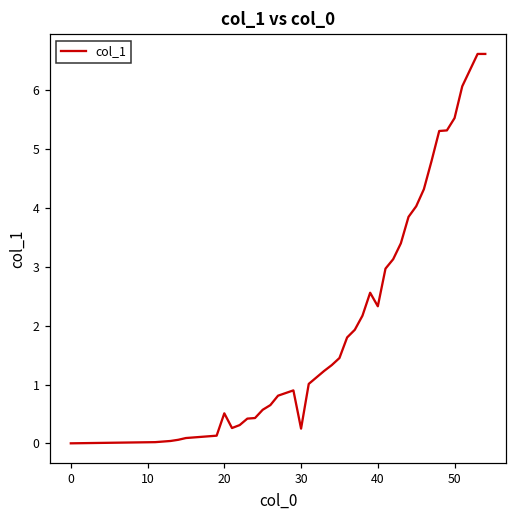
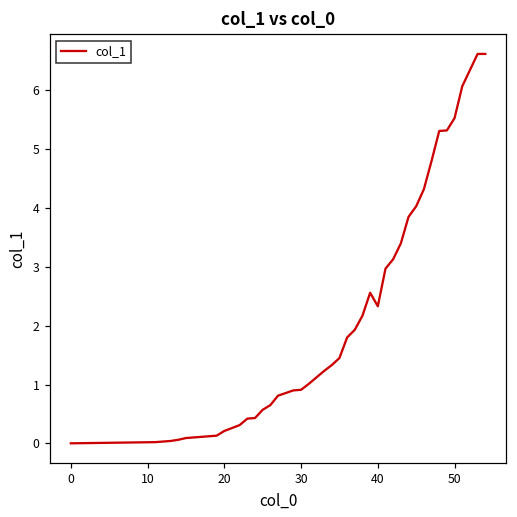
20: 0.5 -> 0.2
30: 0.3 -> 0.9
